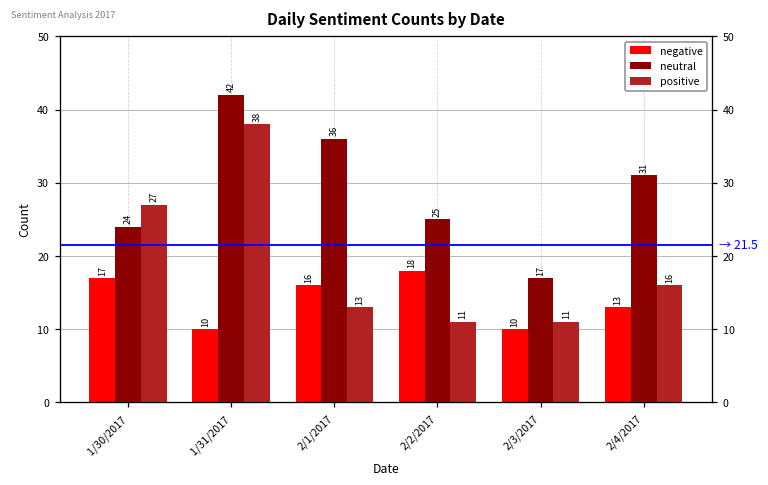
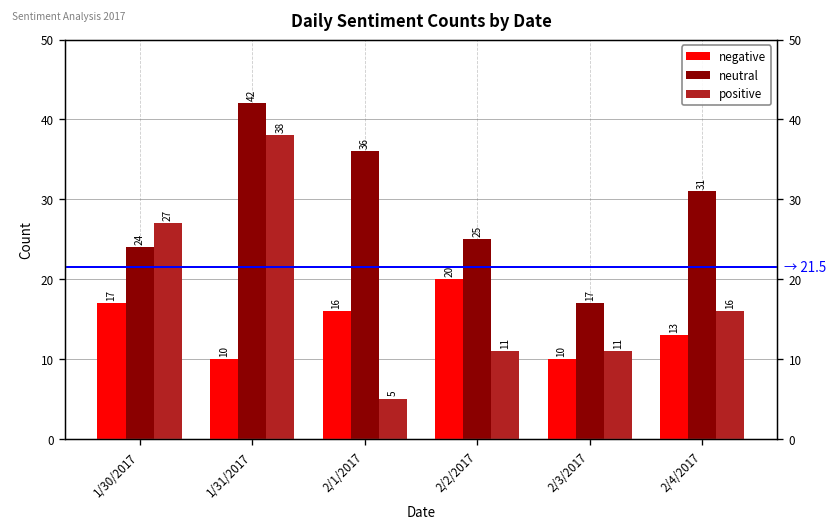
positive, 2/1/2017: 13 -> 5
negative, 2/2/2017: 18 -> 20
